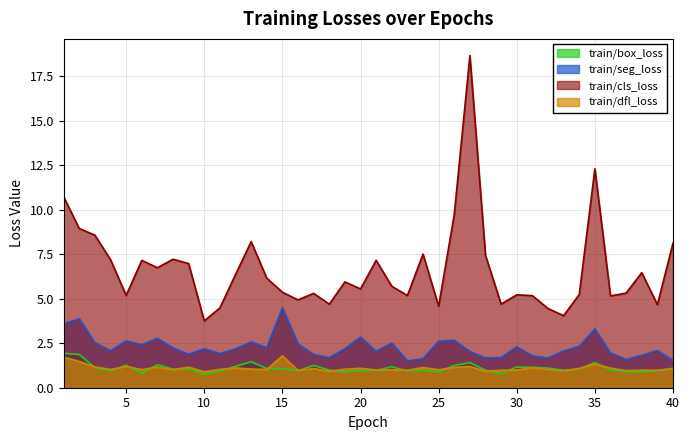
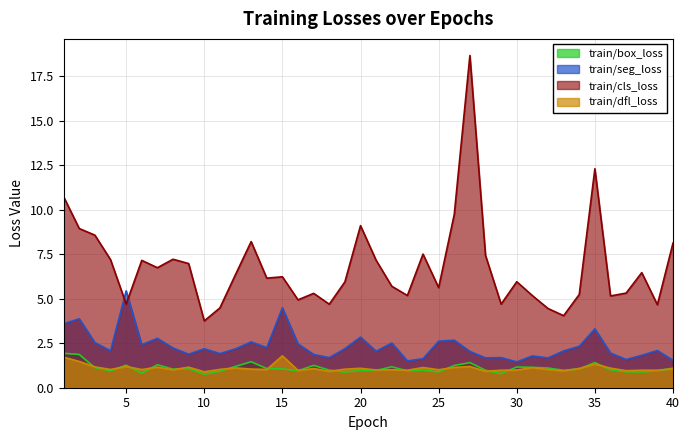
train/seg_loss, 5: 2.6 -> 5.4
train/cls_loss, 5: 5.2 -> 4.7
train/cls_loss, 15: 5.4 -> 6.2
train/cls_loss, 20: 5.6 -> 9.1
train/cls_loss, 25: 4.6 -> 5.6
train/seg_loss, 30: 2.3 -> 1.5
train/cls_loss, 30: 5.2 -> 6.0
